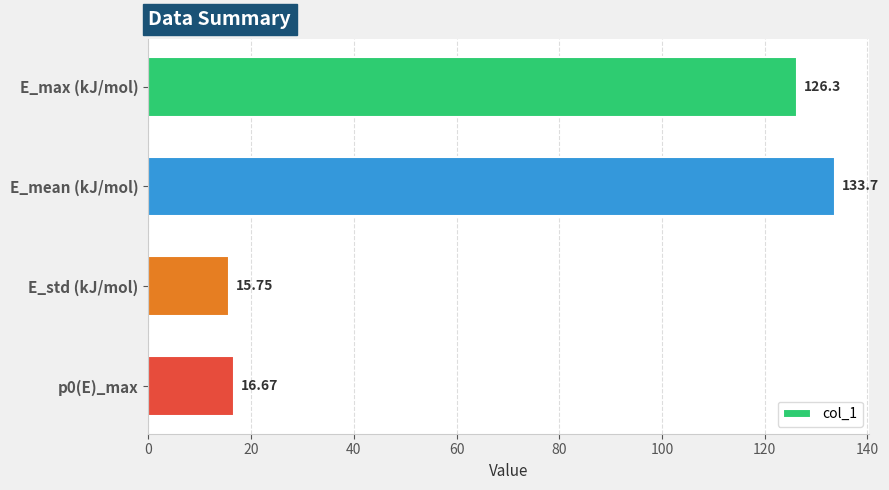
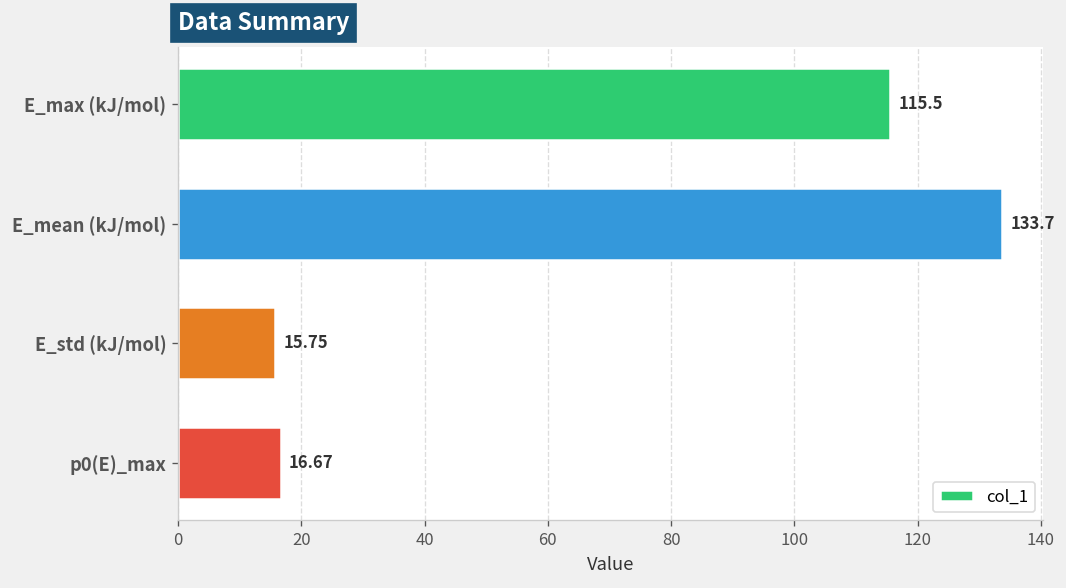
E_max (kJ/mol): 126.3 -> 115.5
